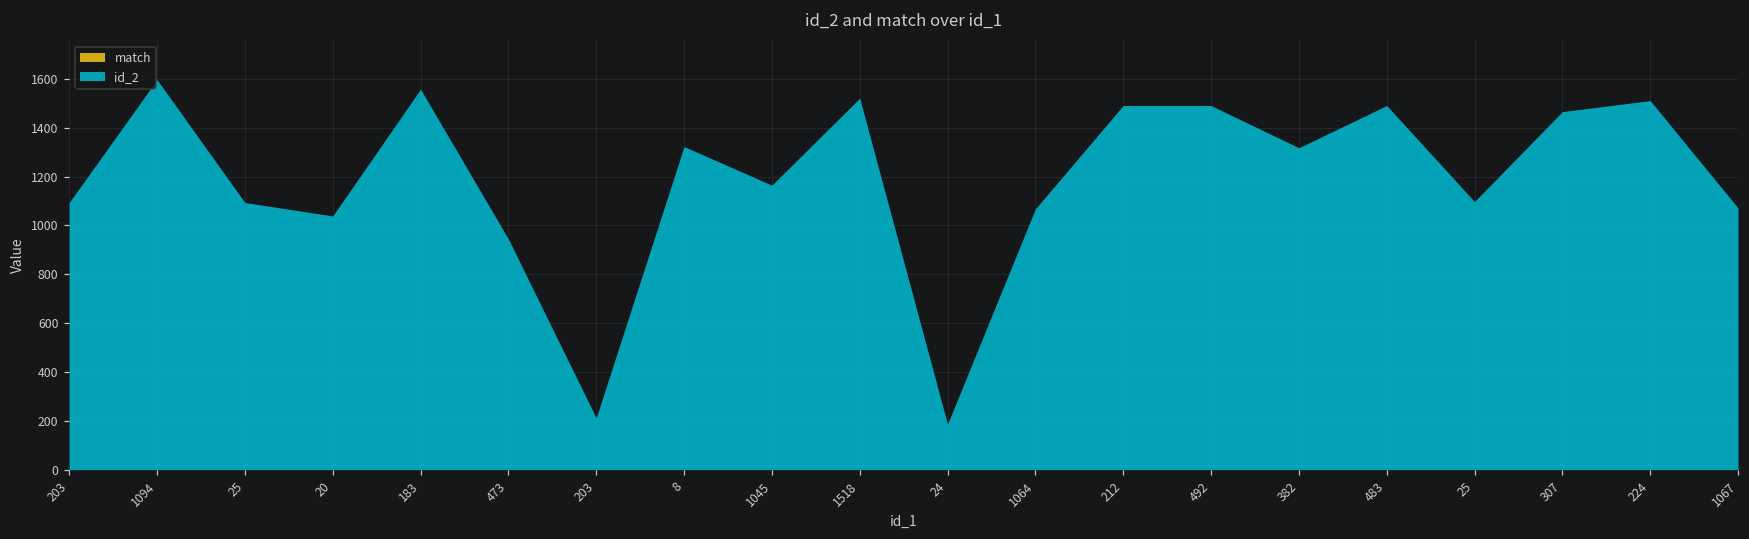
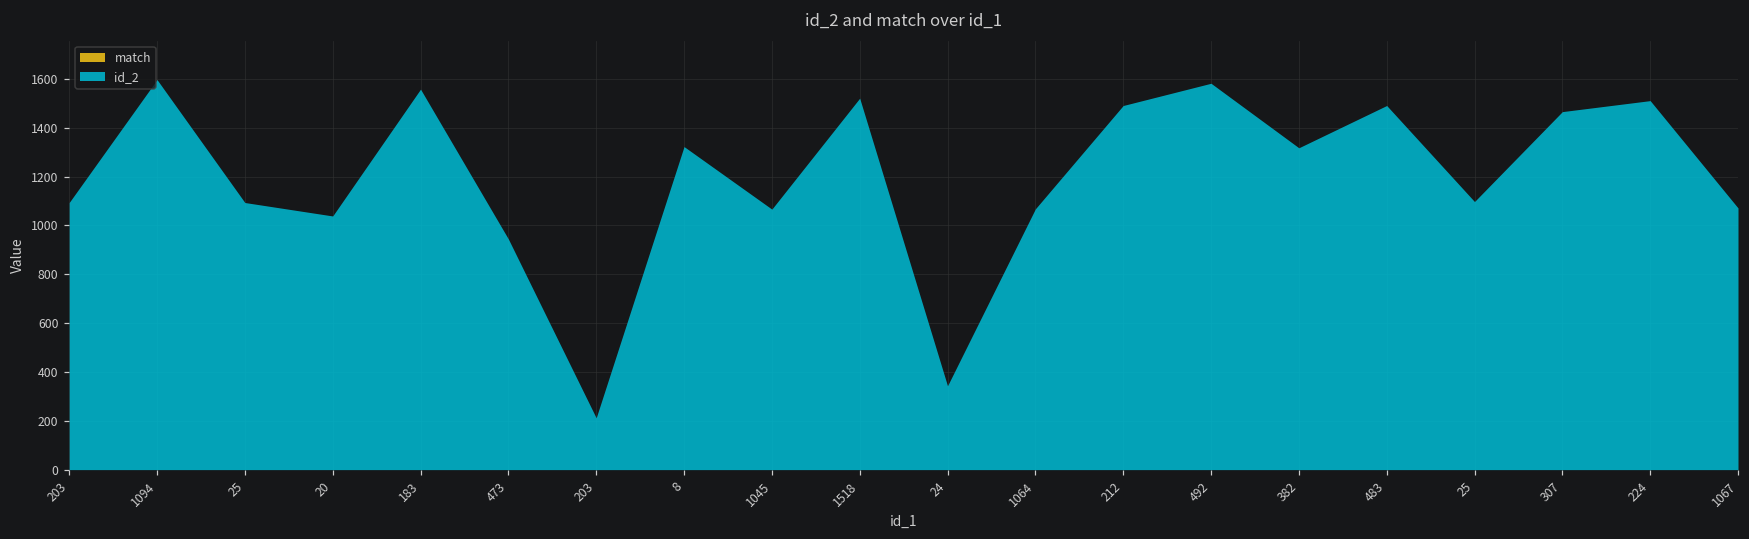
id_2, 1045: 1160 -> 1070
id_2, 24: 190 -> 340
id_2, 492: 1490 -> 1580
